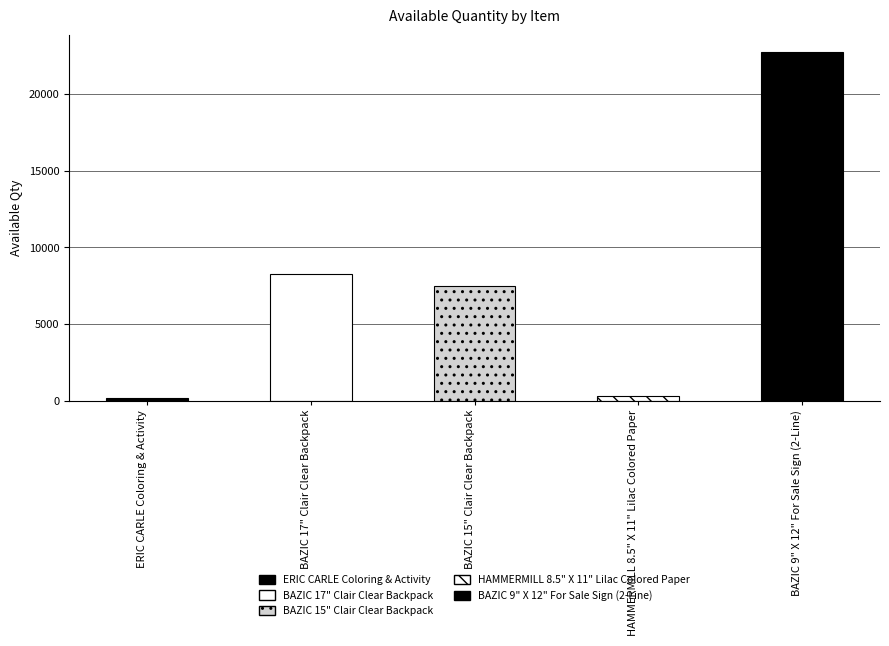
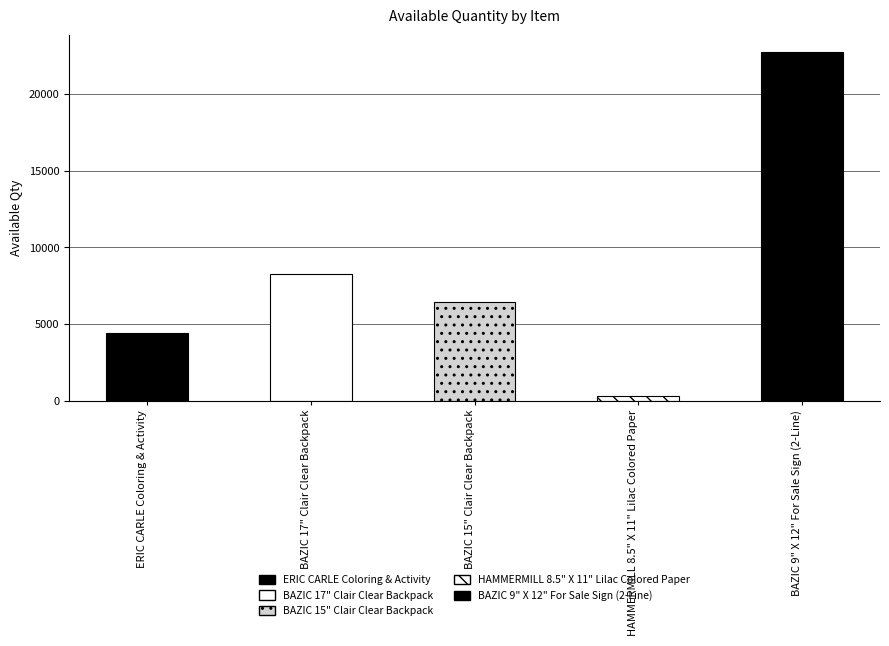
ERIC CARLE Coloring & Activity: 200 -> 4400
BAZIC 15" Clair Clear Backpack: 7500 -> 6400
